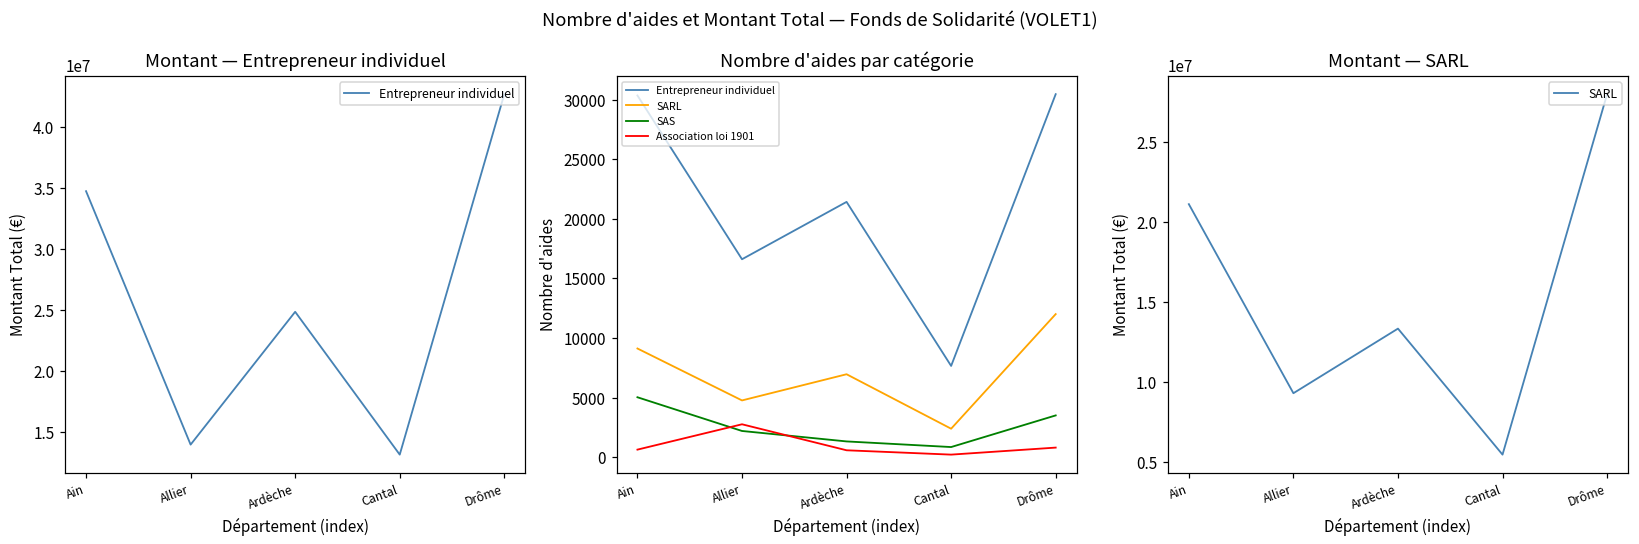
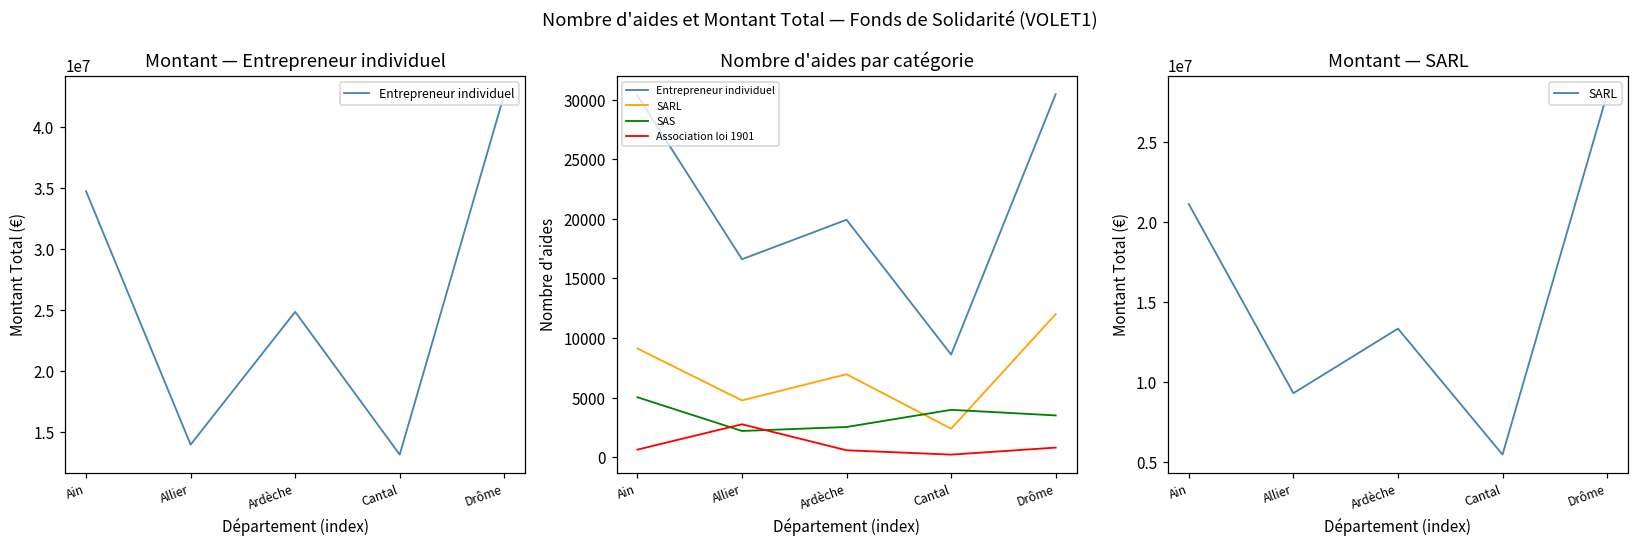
Nombre d'aides par catégorie, Entrepreneur individuel, Ardèche: 21400 -> 19900
Nombre d'aides par catégorie, SAS, Ardèche: 1300 -> 2500
Nombre d'aides par catégorie, Entrepreneur individuel, Cantal: 7700 -> 8600
Nombre d'aides par catégorie, SAS, Cantal: 800 -> 4000
